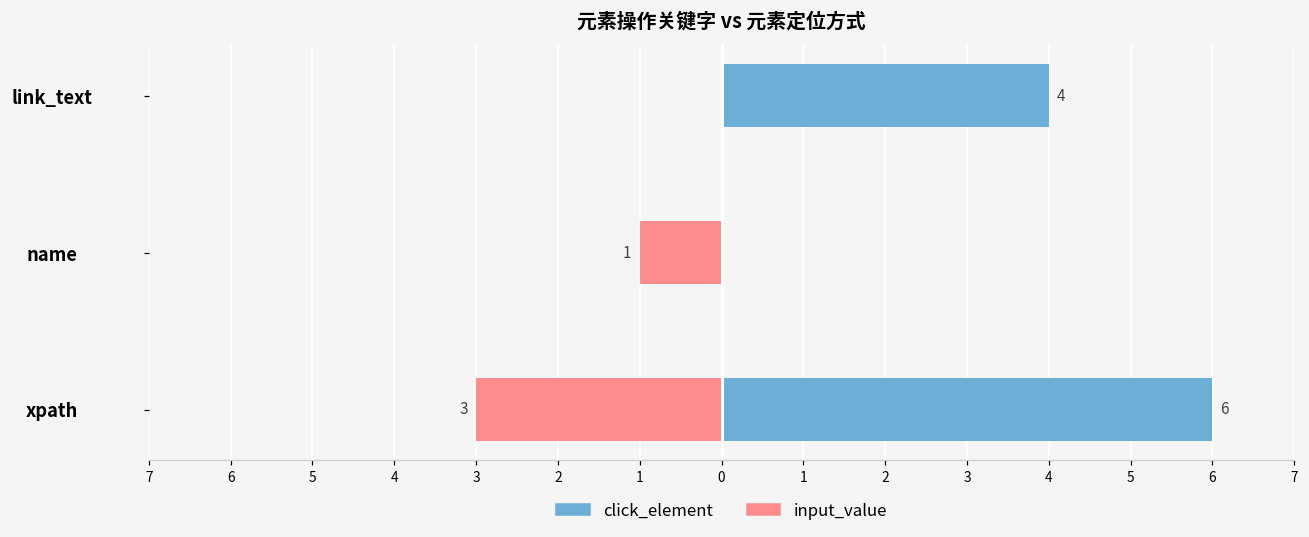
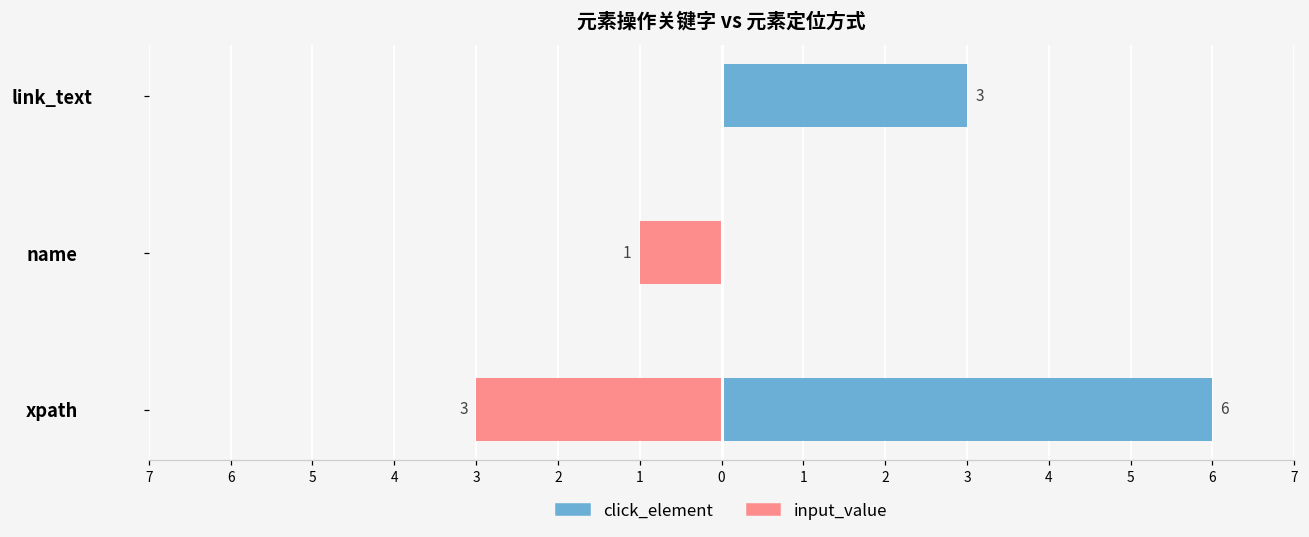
click_element, link_text: 4 -> 3
